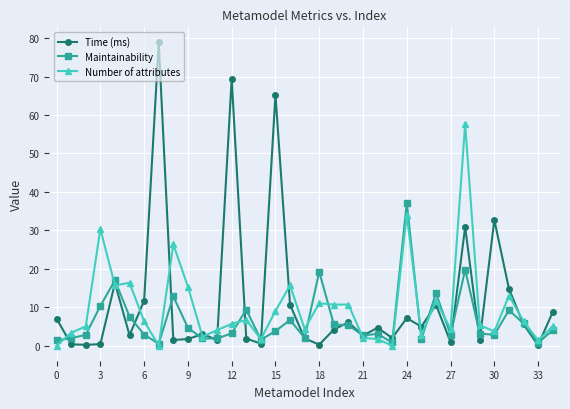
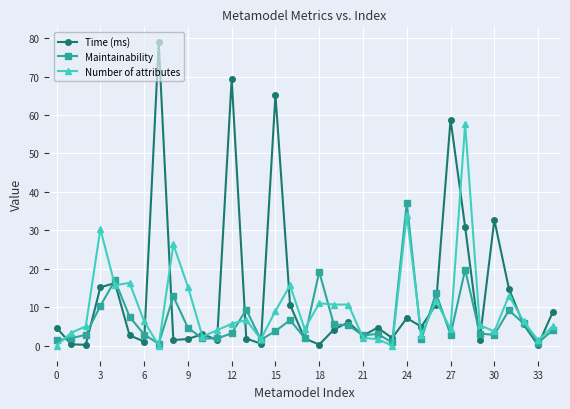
Time (ms), 0: 7 -> 5
Time (ms), 3: 0 -> 15
Time (ms), 6: 12 -> 1
Time (ms), 27: 1 -> 59
